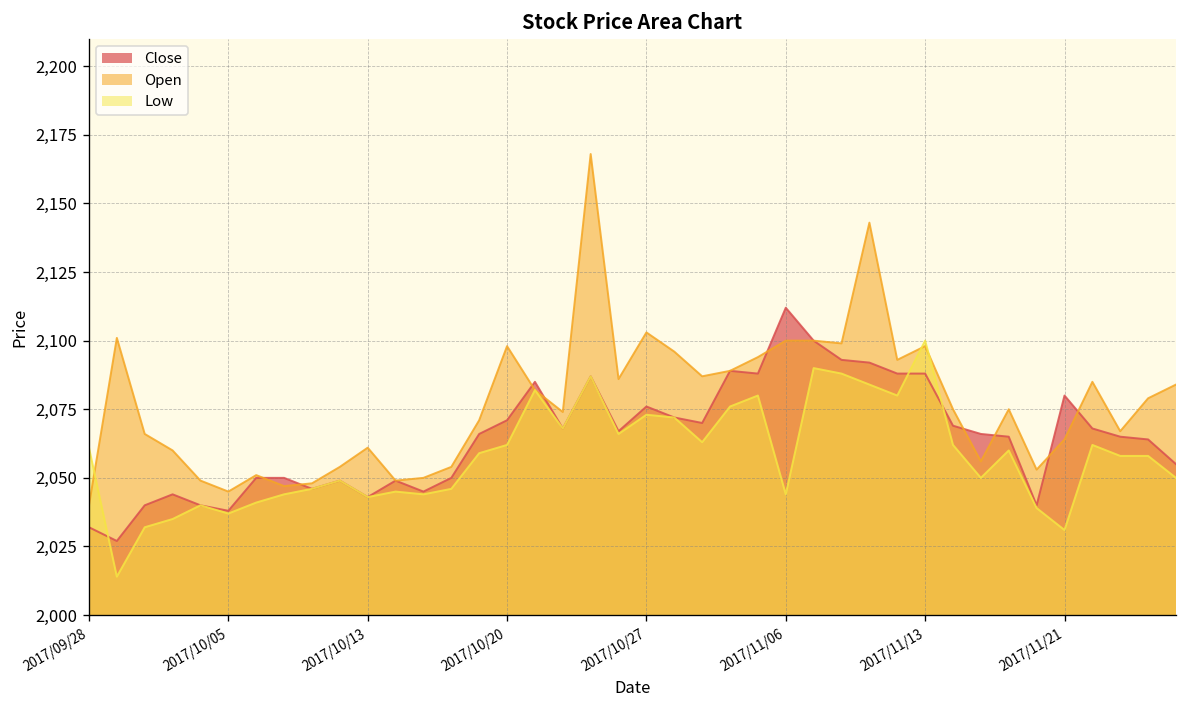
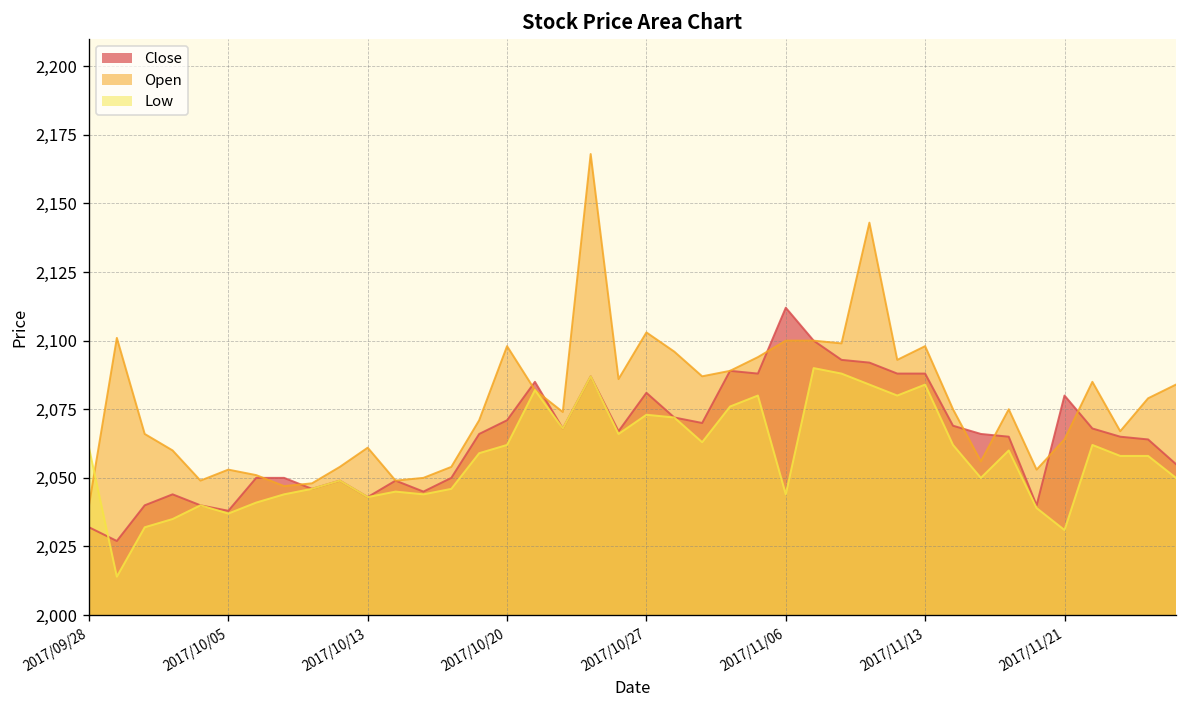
Open, 2017/10/05: 2,045 -> 2,053
Close, 2017/10/27: 2,076 -> 2,081
Low, 2017/11/13: 2,100 -> 2,084
